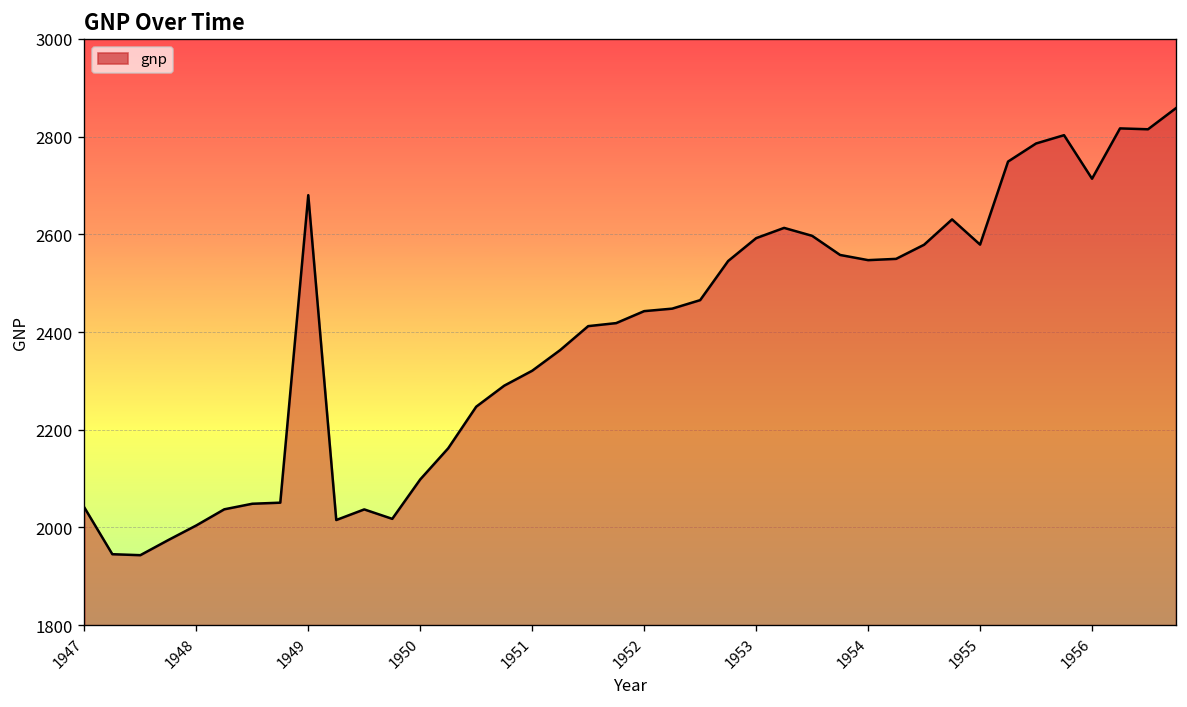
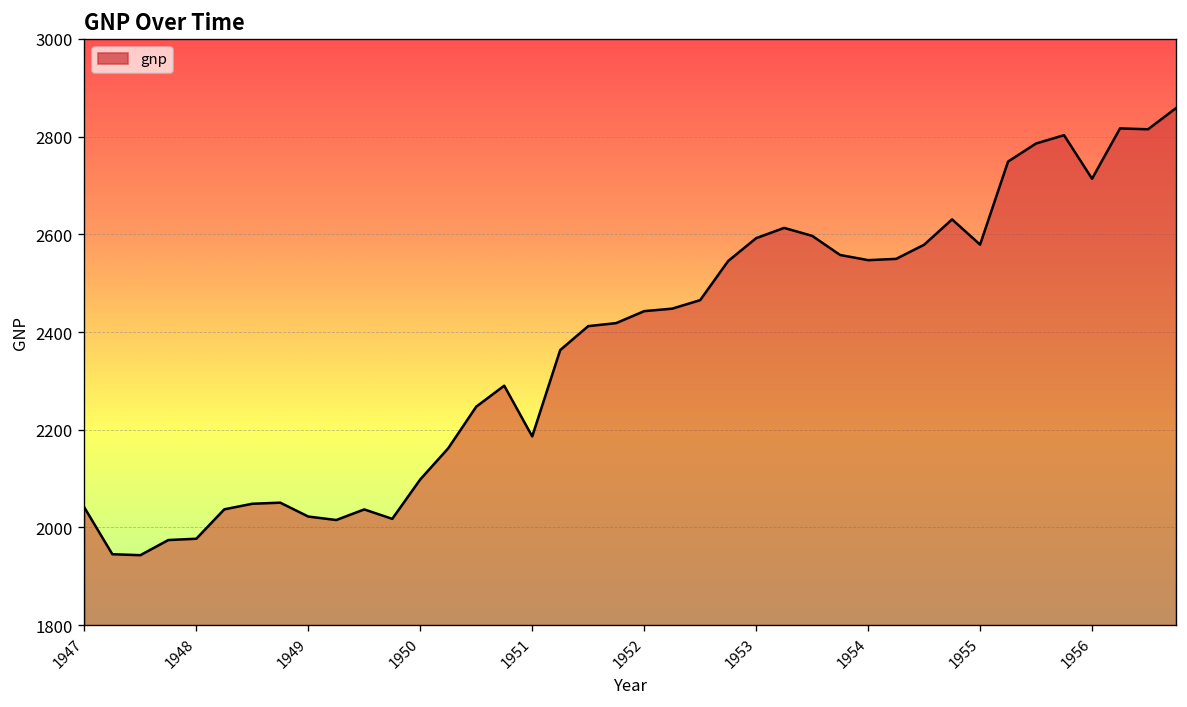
1948: 2000 -> 1980
1949: 2680 -> 2020
1951: 2320 -> 2190
